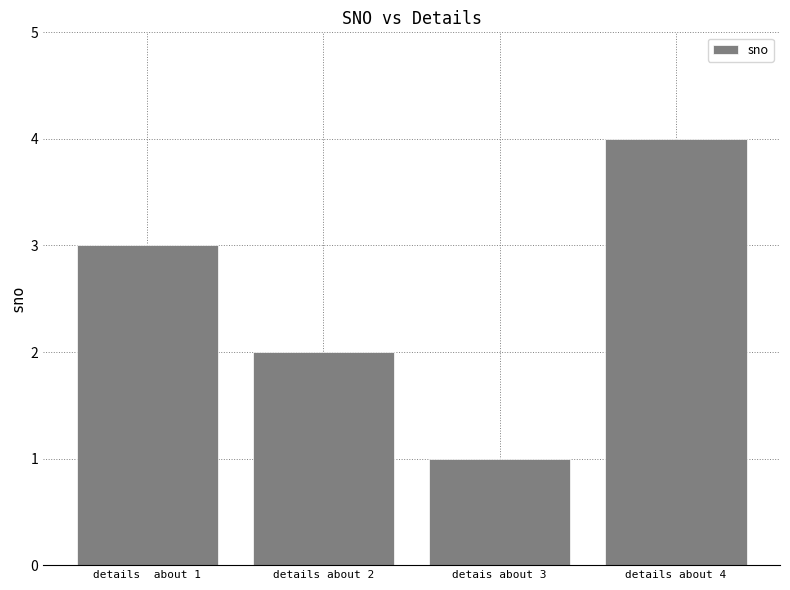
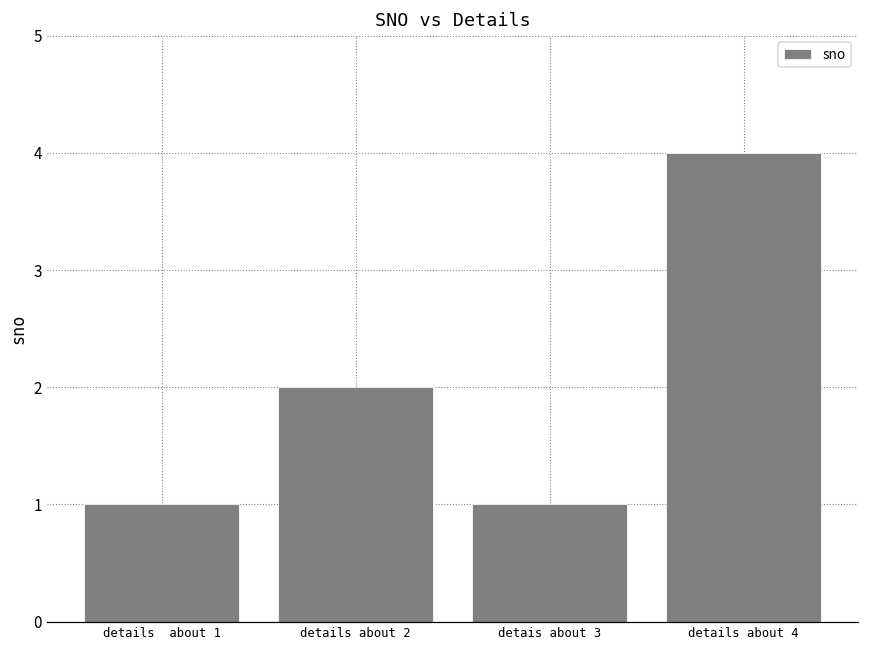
details about 1: 3 -> 1
